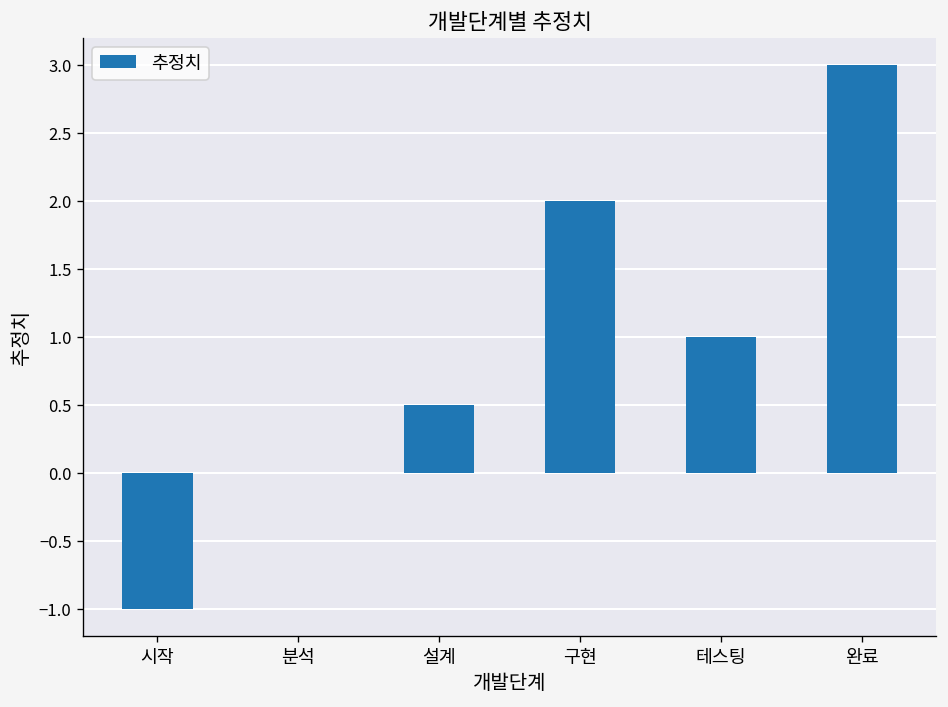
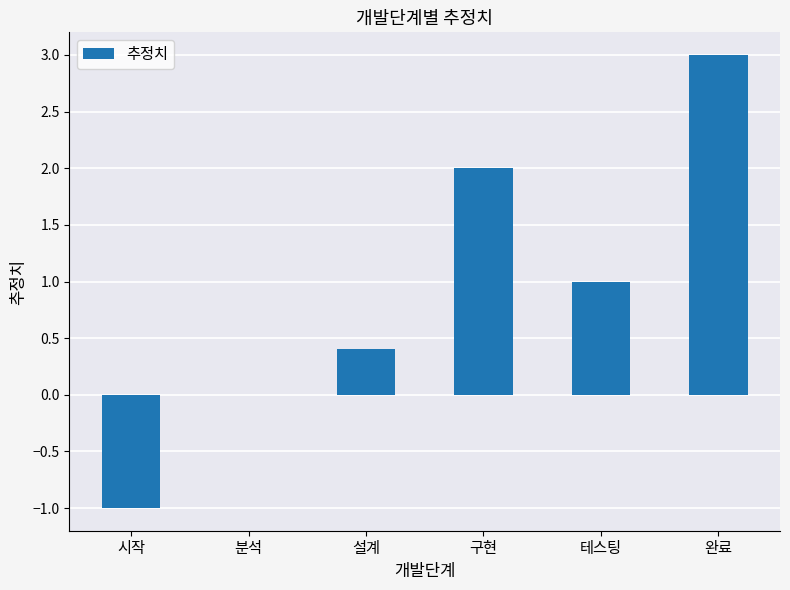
설계: 0.5 -> 0.4
